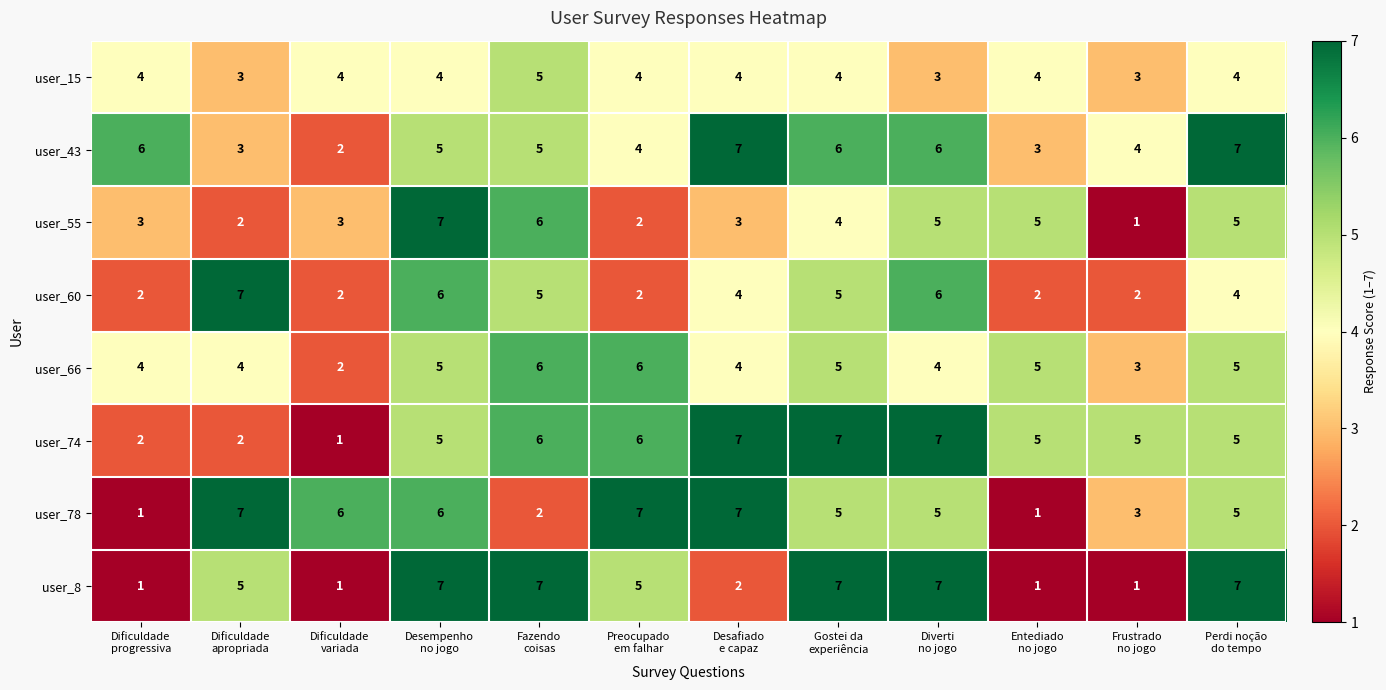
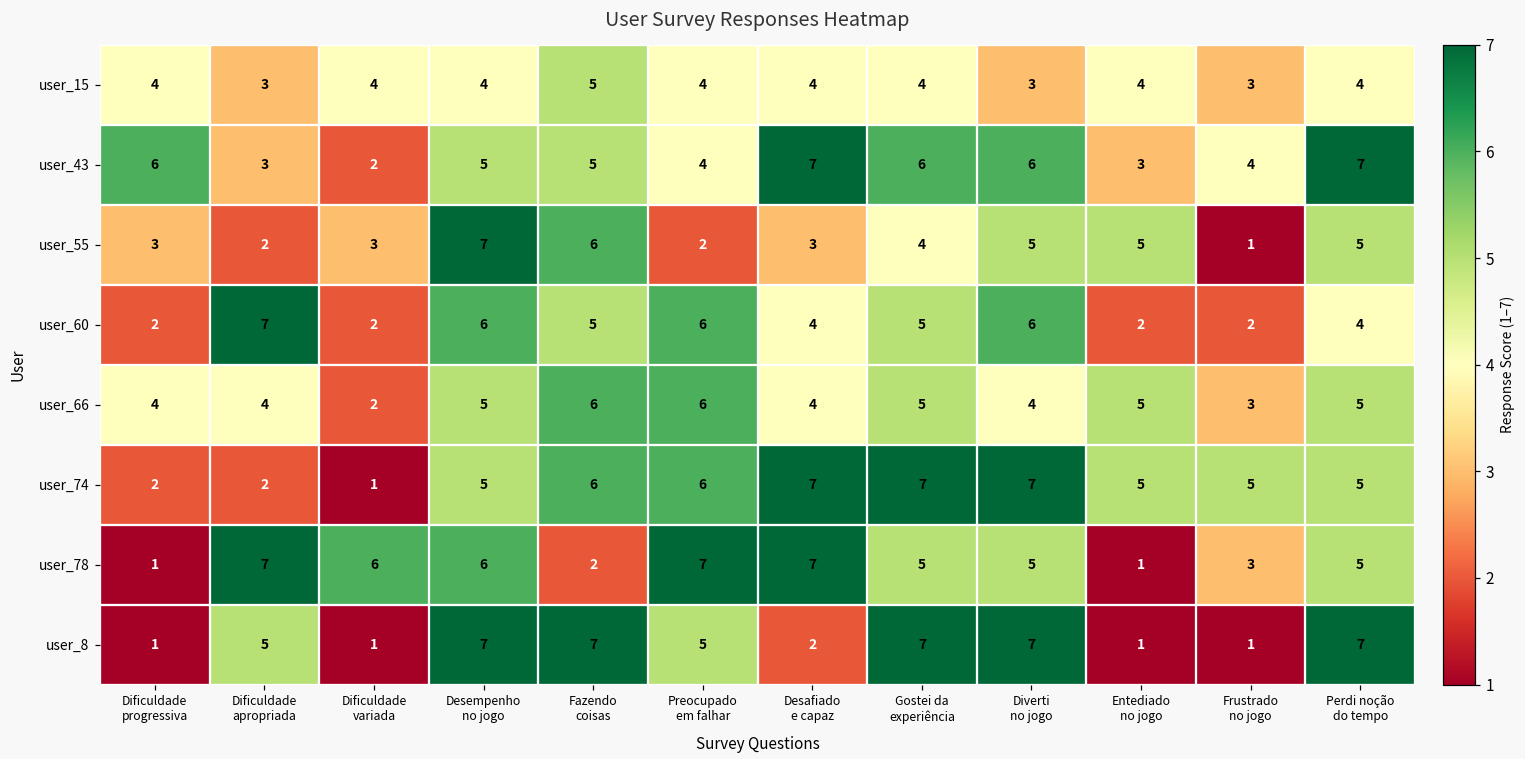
user_60, Preocupado em falhar: 2 -> 6
